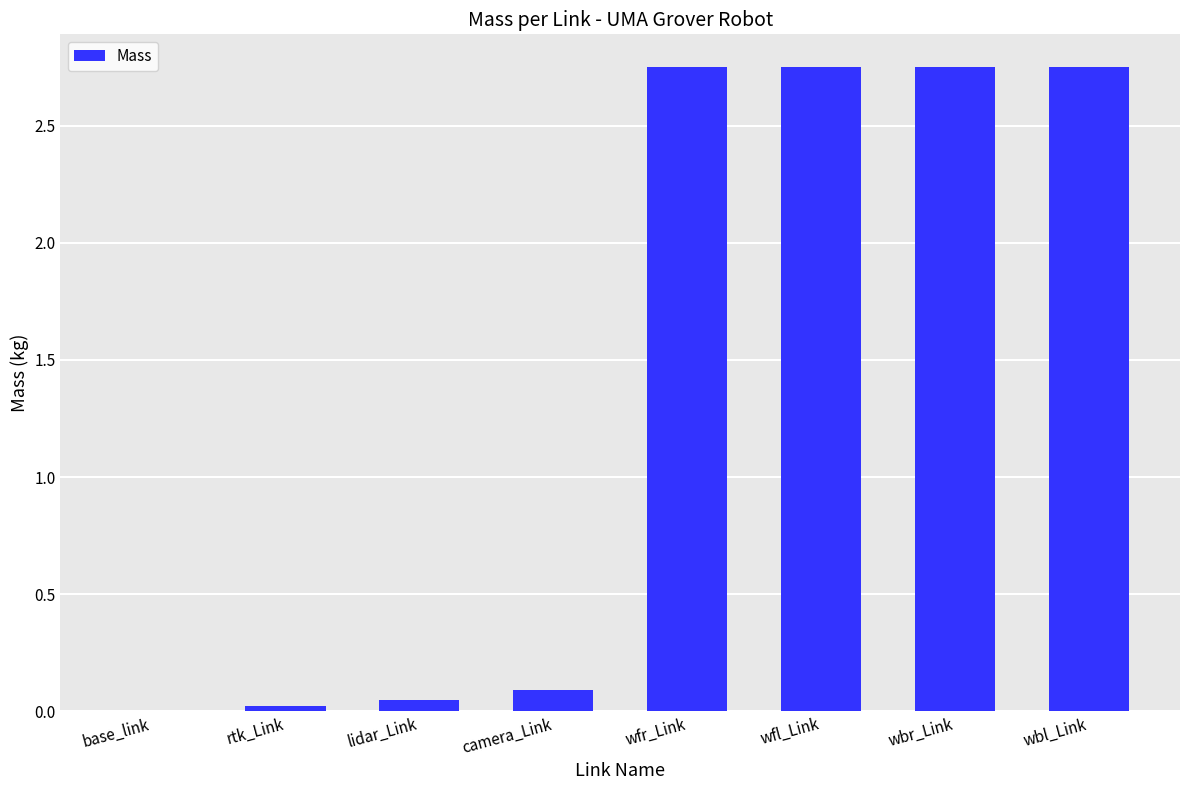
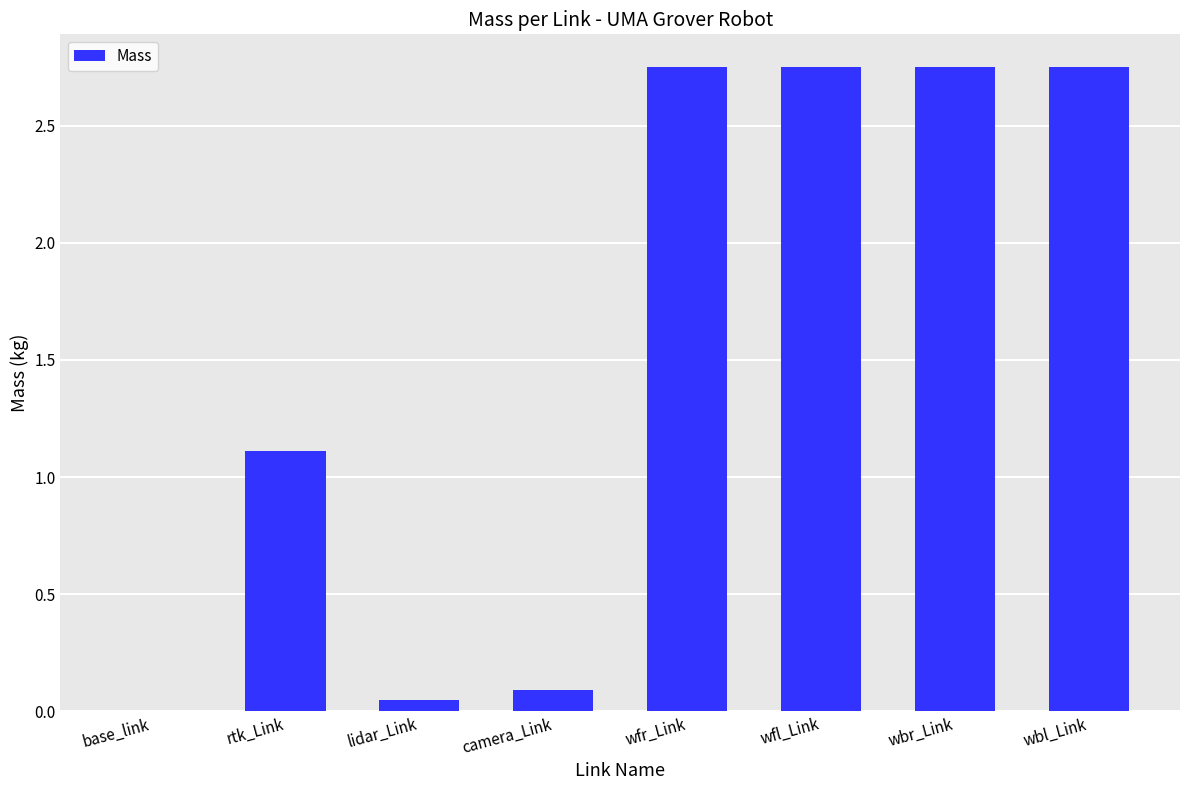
rtk_Link: 0.02 -> 1.11
